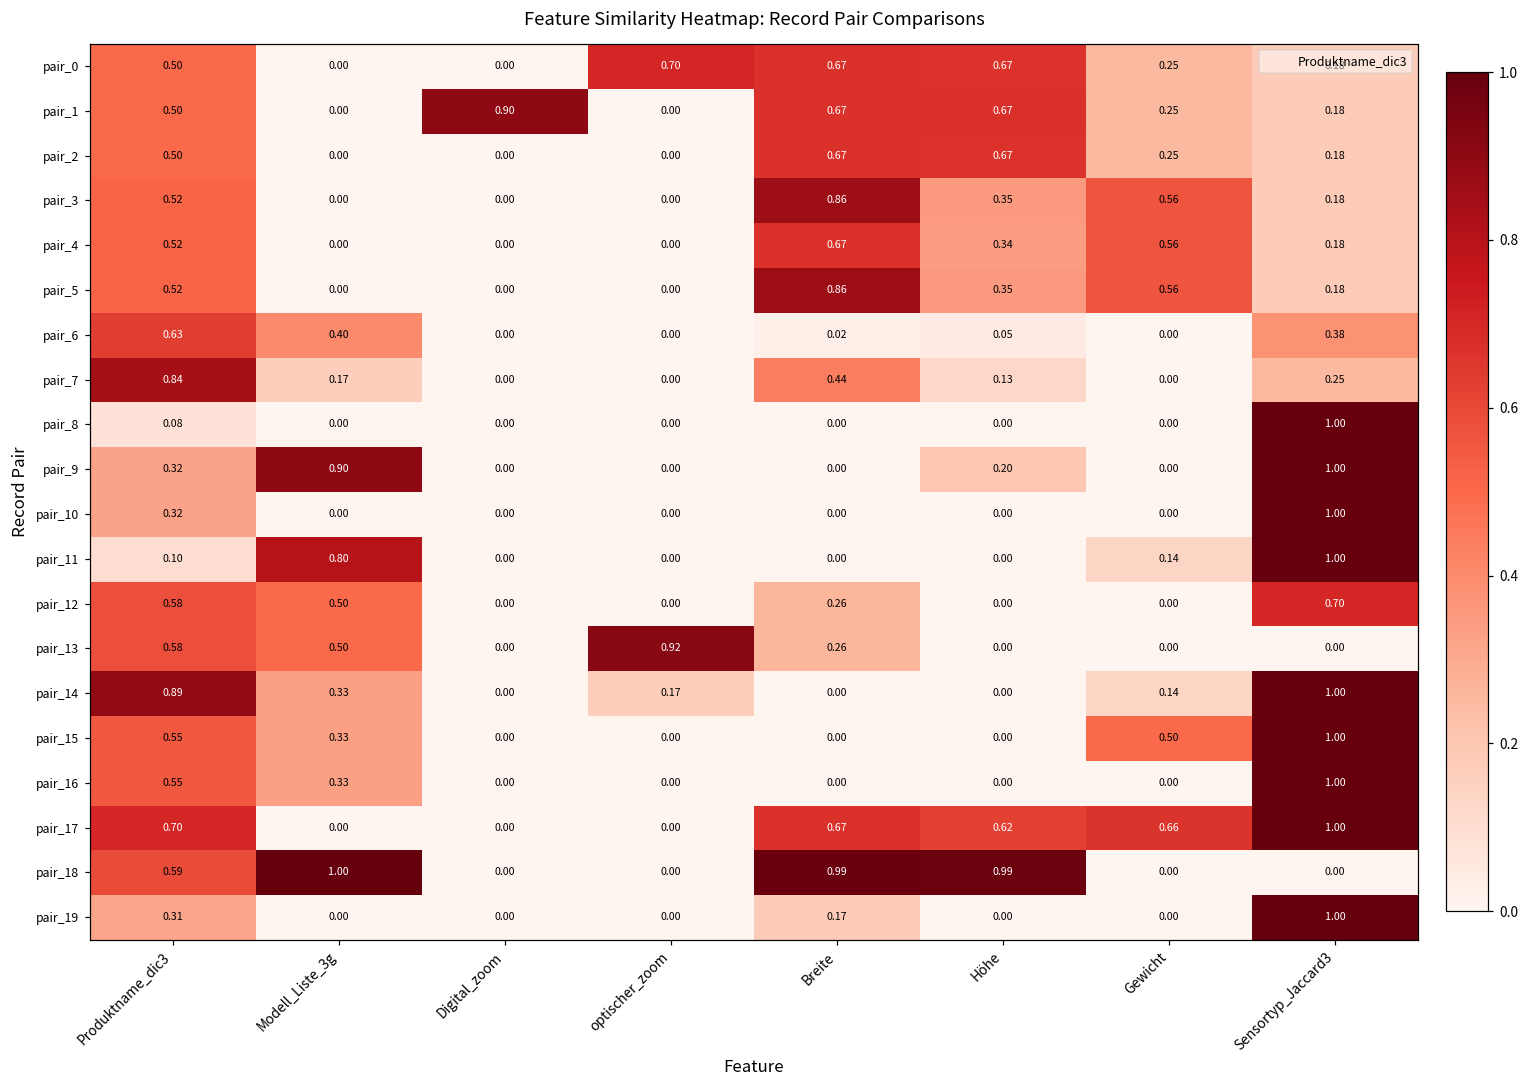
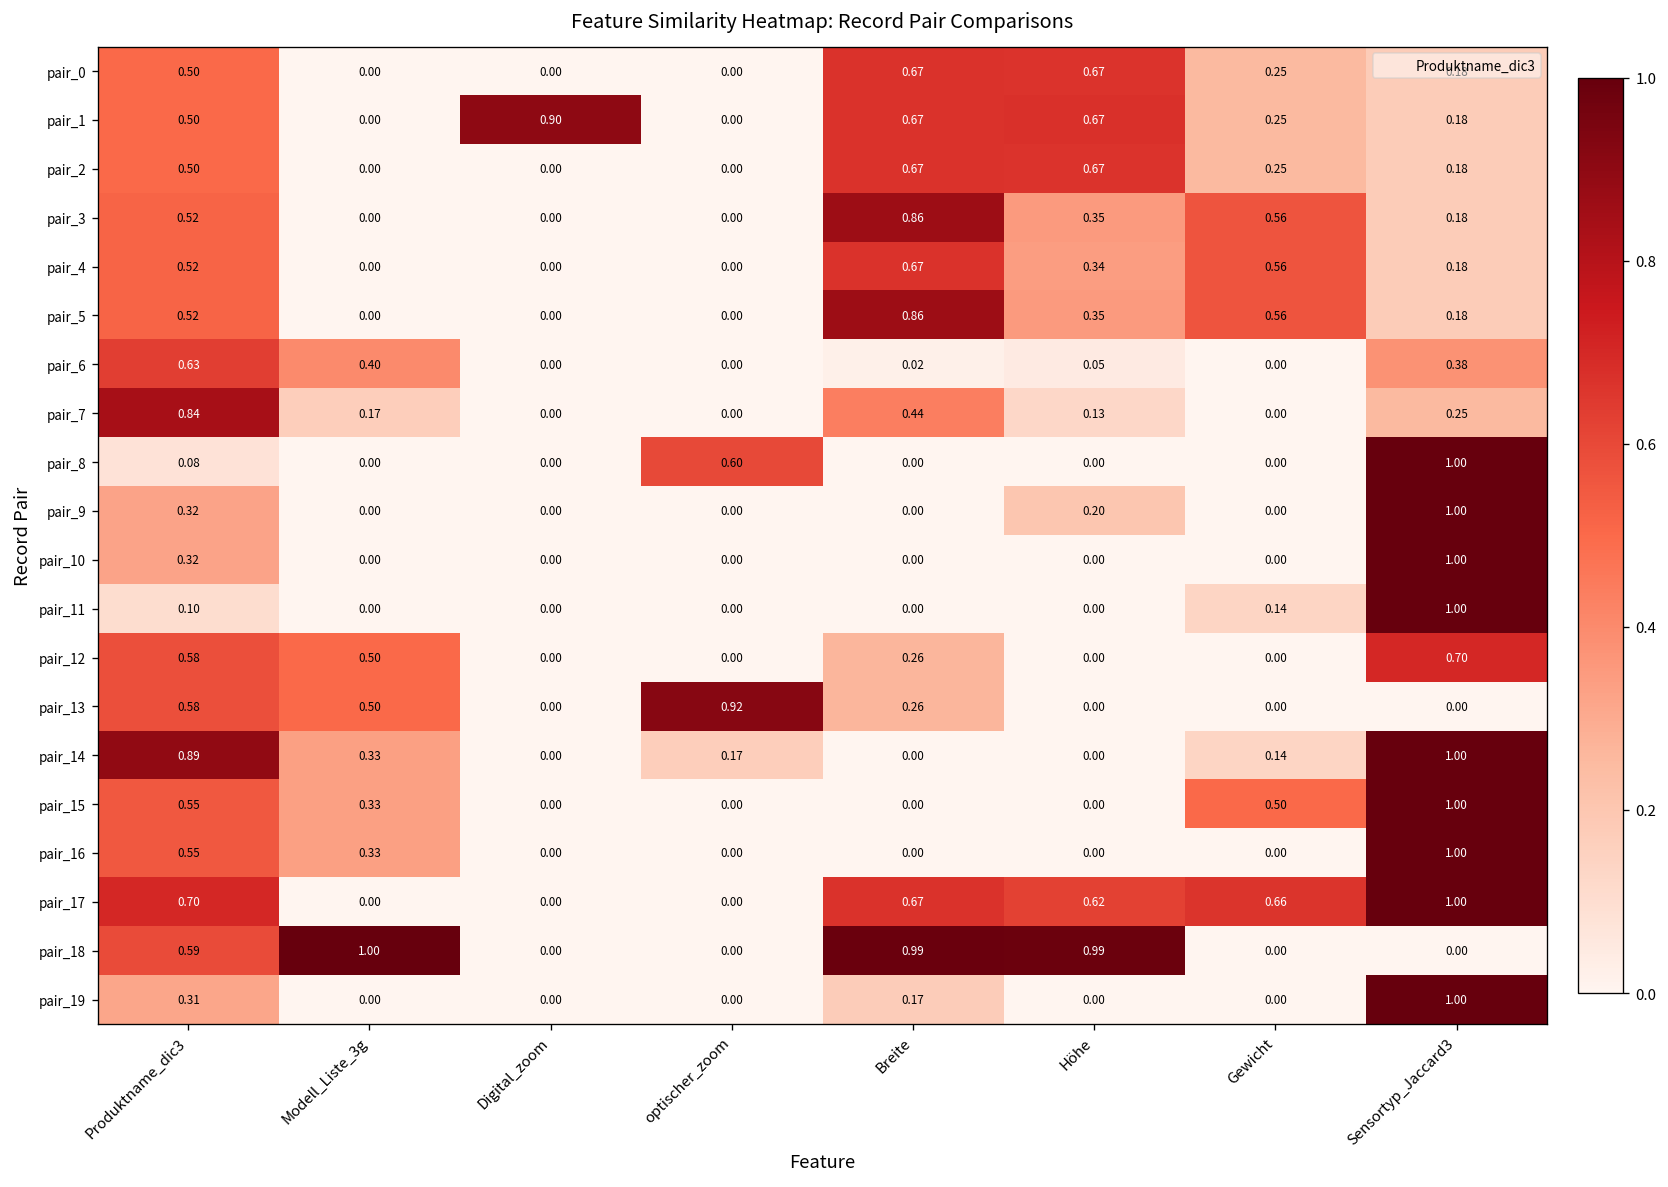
pair_0, optischer_zoom: 0.70 -> 0.00
pair_8, optischer_zoom: 0.00 -> 0.60
pair_9, Modell_Liste_3g: 0.90 -> 0.00
pair_11, Modell_Liste_3g: 0.80 -> 0.00
